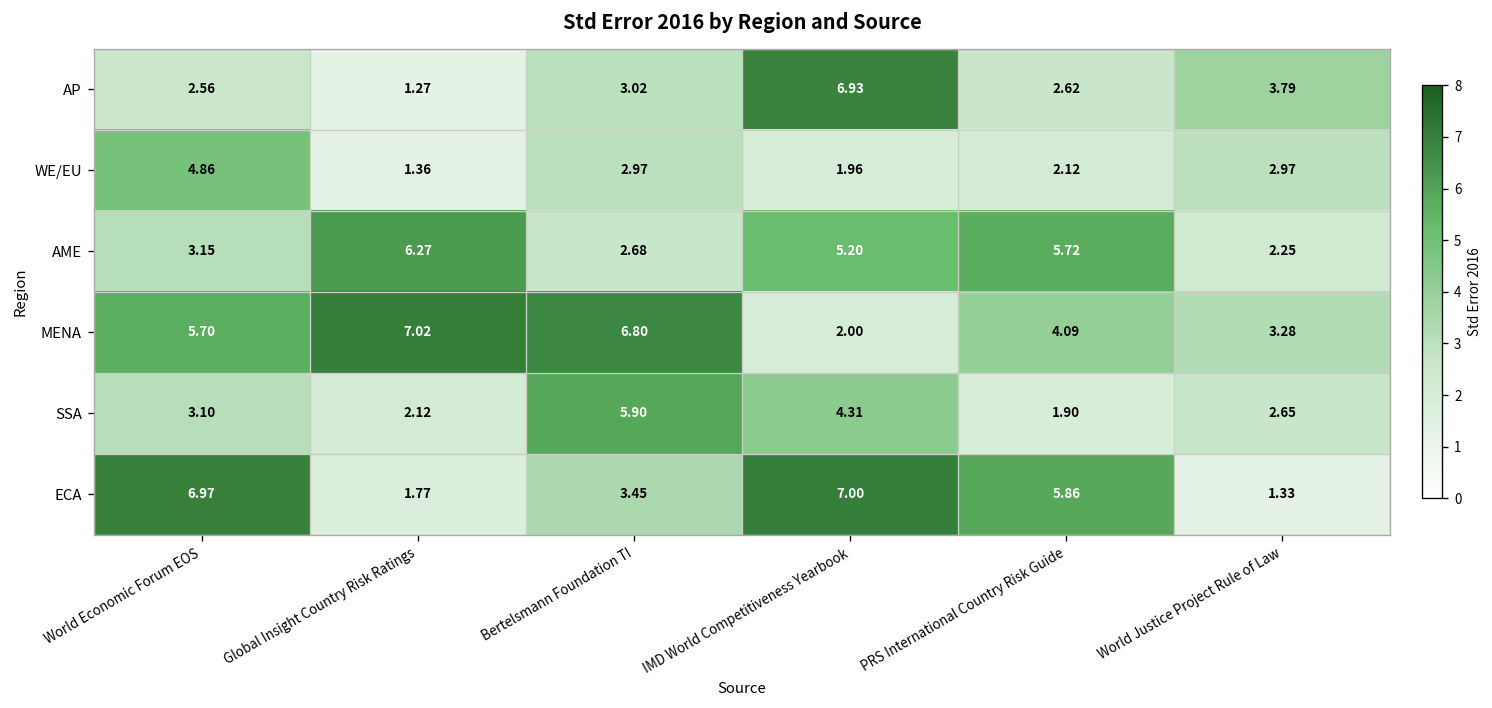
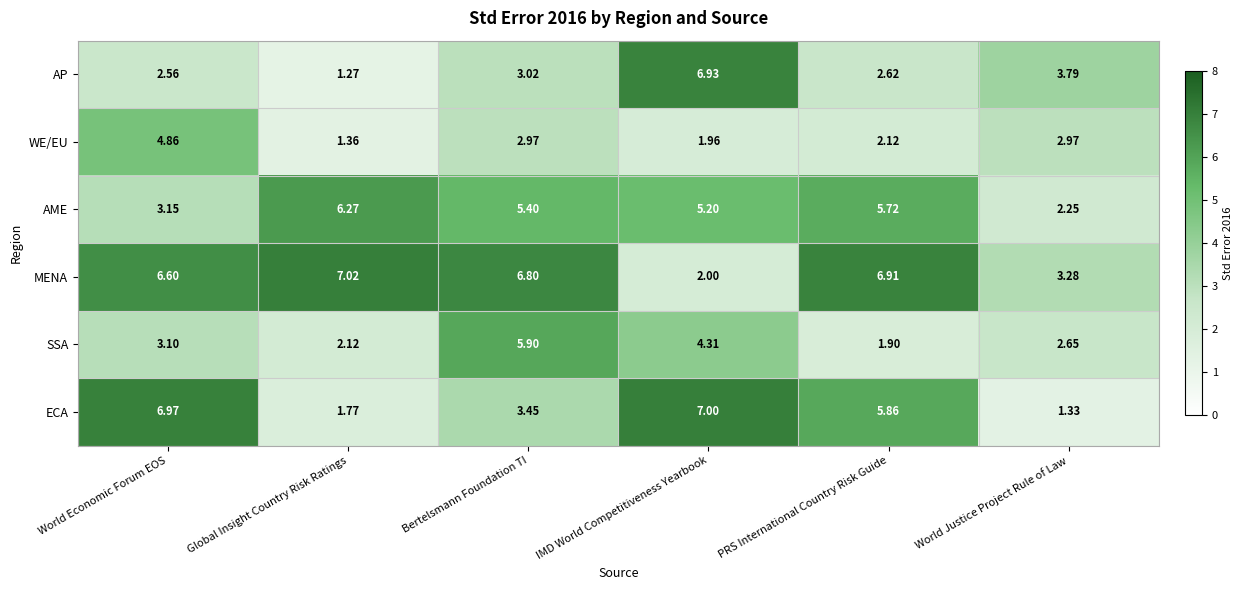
AME, Bertelsmann Foundation TI: 2.68 -> 5.40
MENA, World Economic Forum EOS: 5.70 -> 6.60
MENA, PRS International Country Risk Guide: 4.09 -> 6.91
